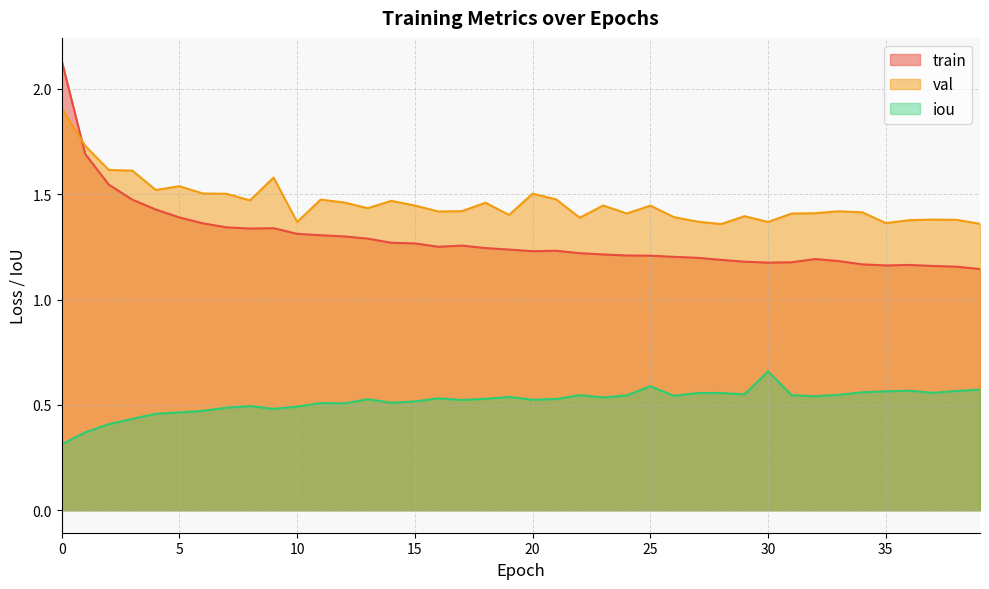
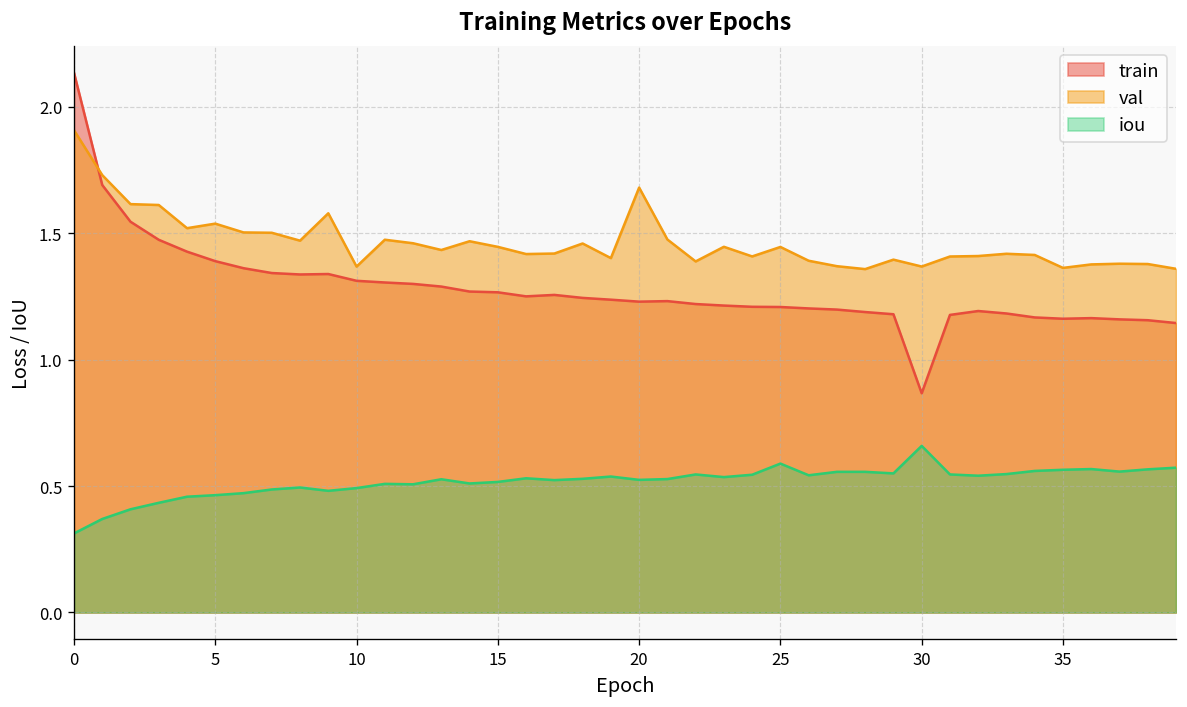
val, 20: 1.50 -> 1.68
train, 30: 1.18 -> 0.87
